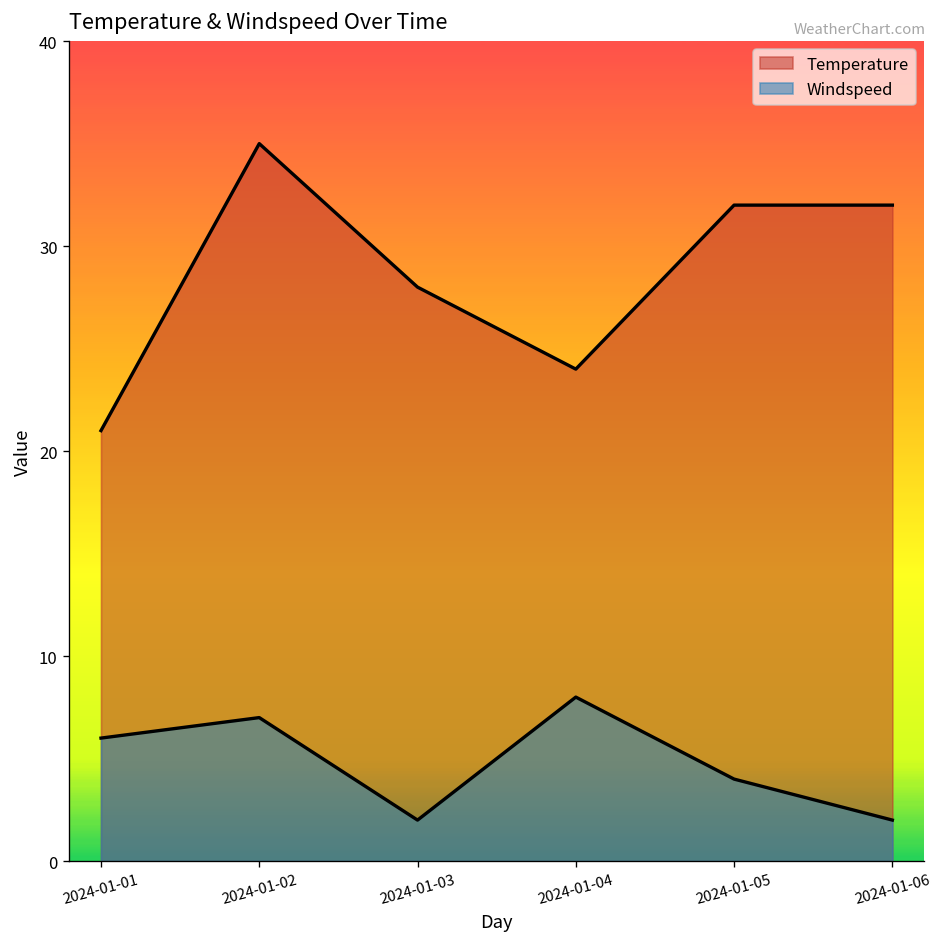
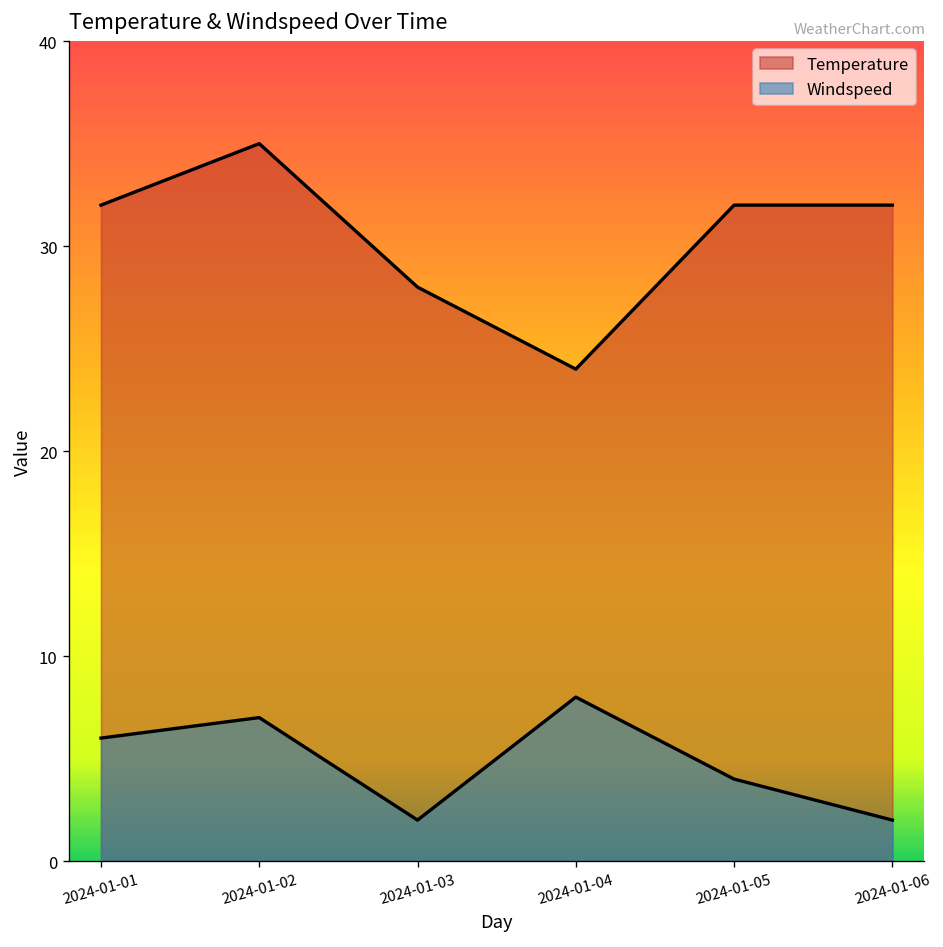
Temperature, 2024-01-01: 21 -> 32
